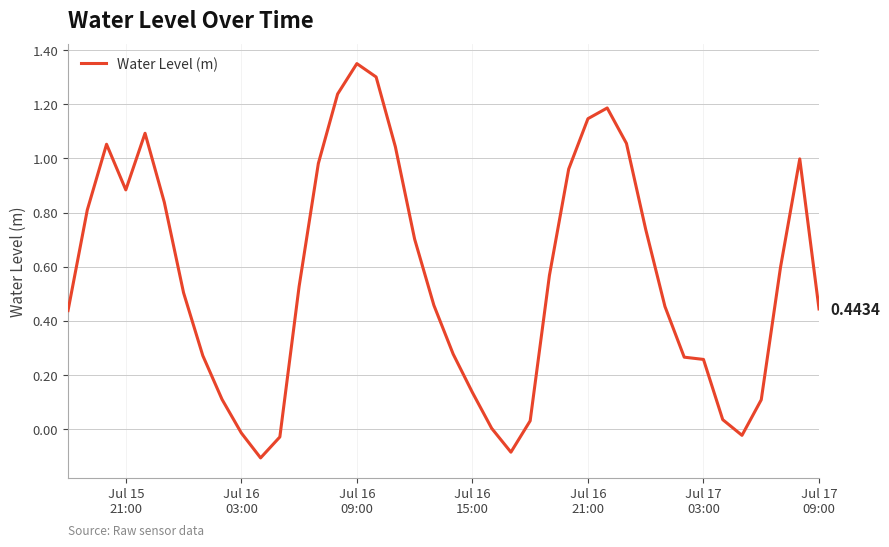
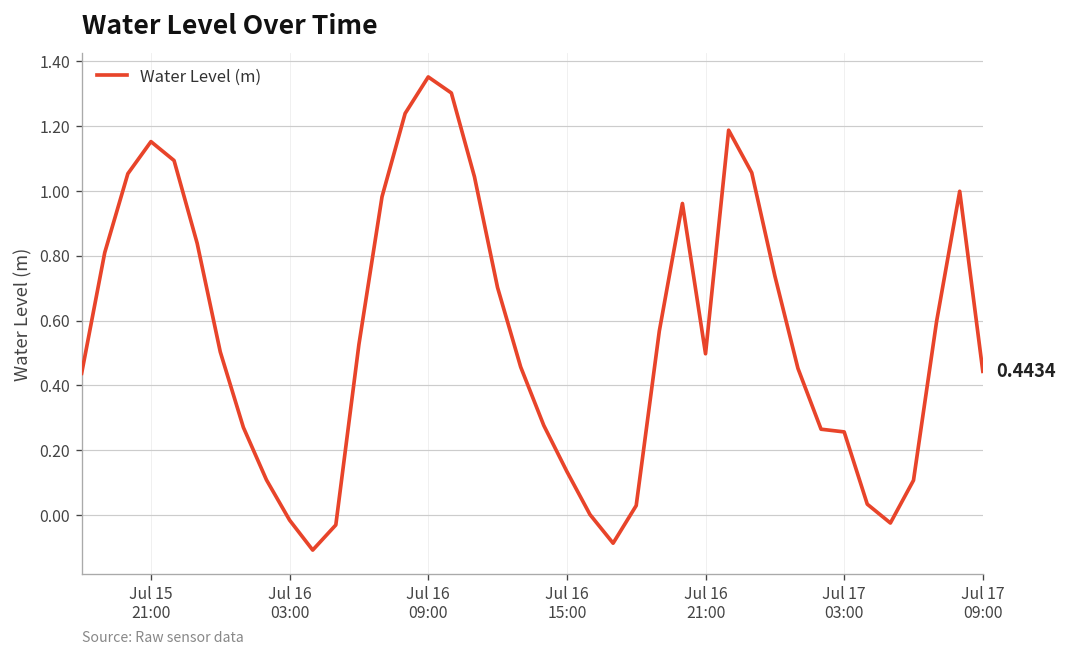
Jul 15 21:00: 0.88 -> 1.15
Jul 16 21:00: 1.15 -> 0.50
